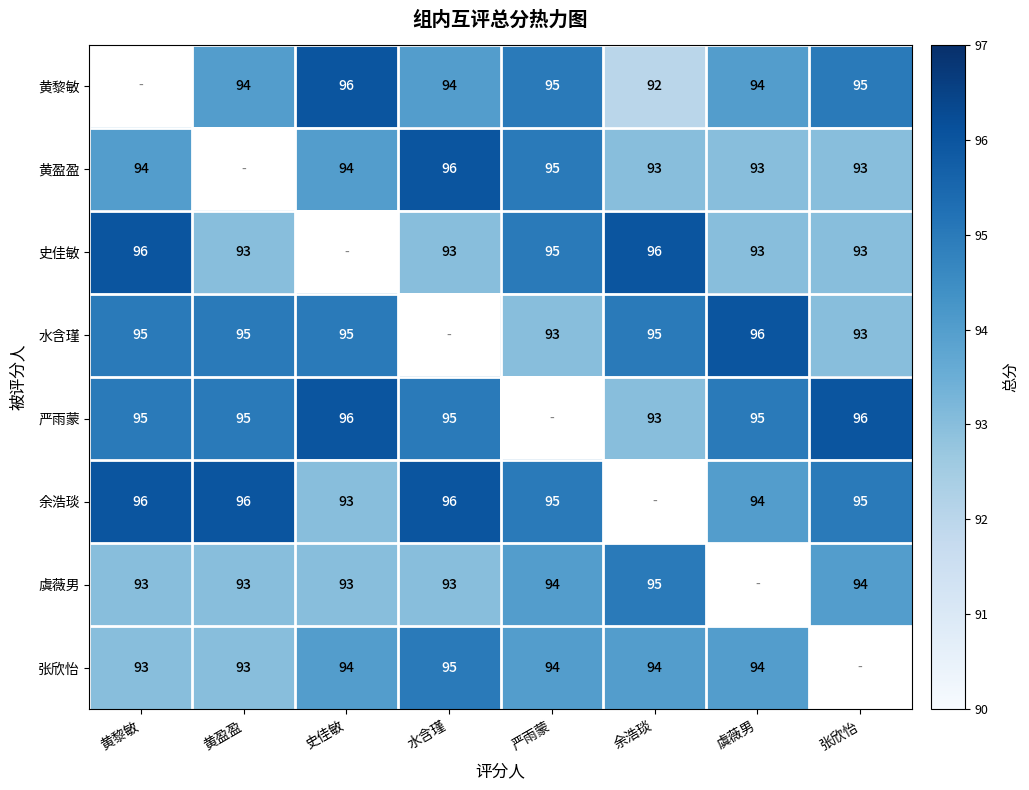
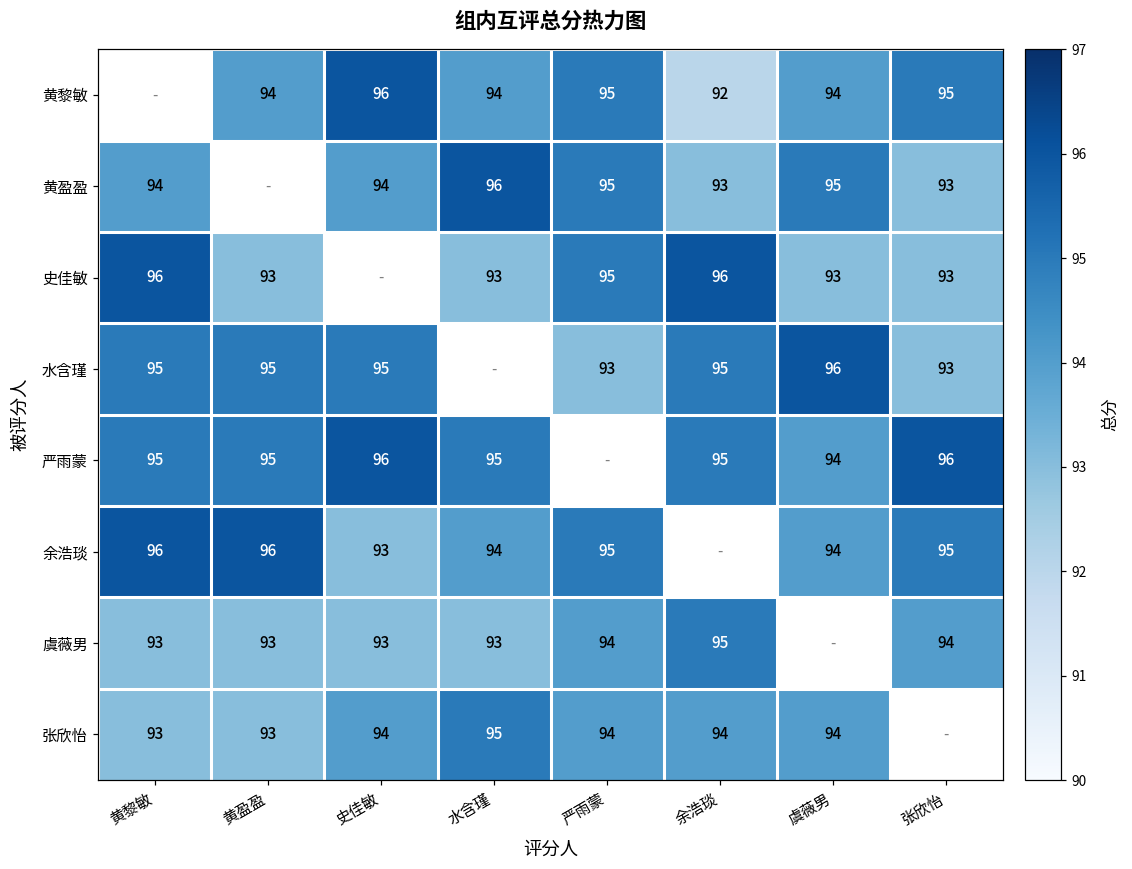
黄盈盈, 虞薇男: 93 -> 95
严雨蒙, 余浩琰: 93 -> 95
严雨蒙, 虞薇男: 95 -> 94
余浩琰, 水含瑾: 96 -> 94
